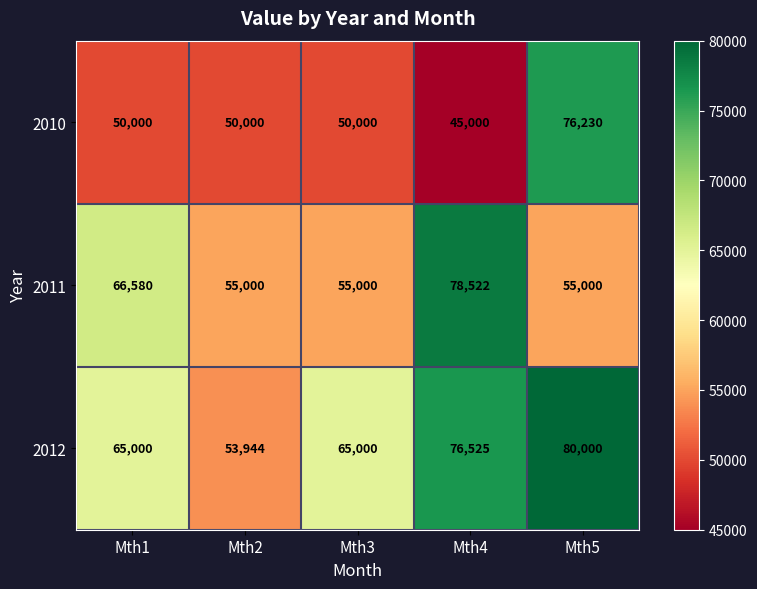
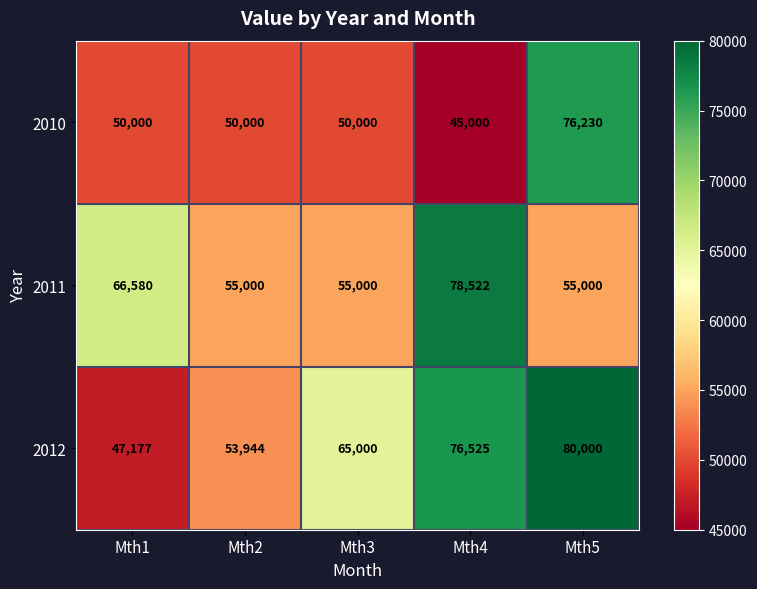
2012, Mth1: 65,000 -> 47,177
